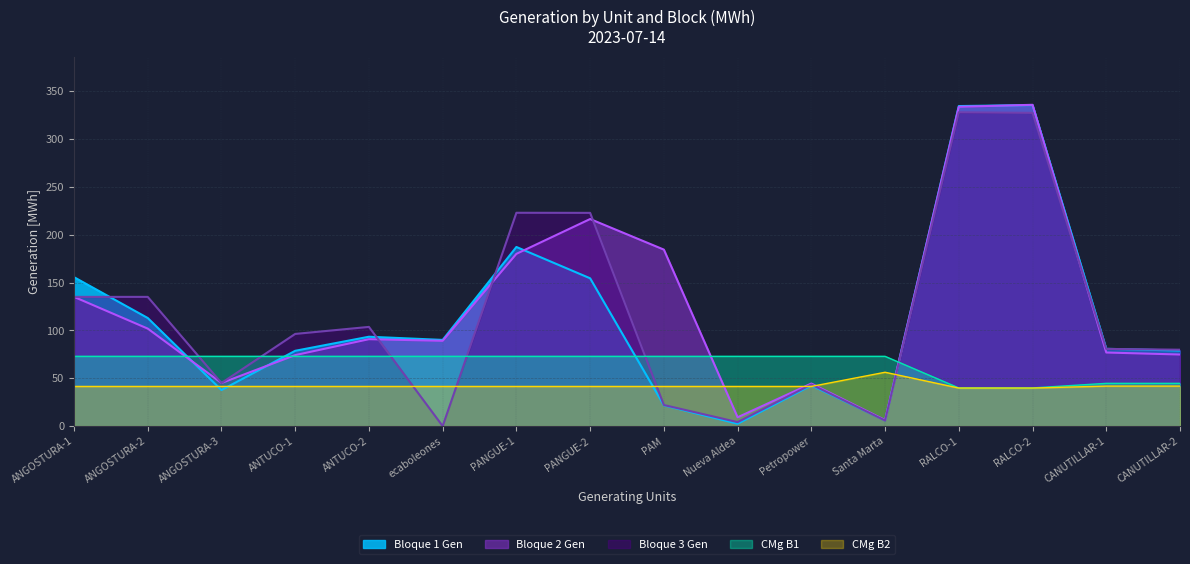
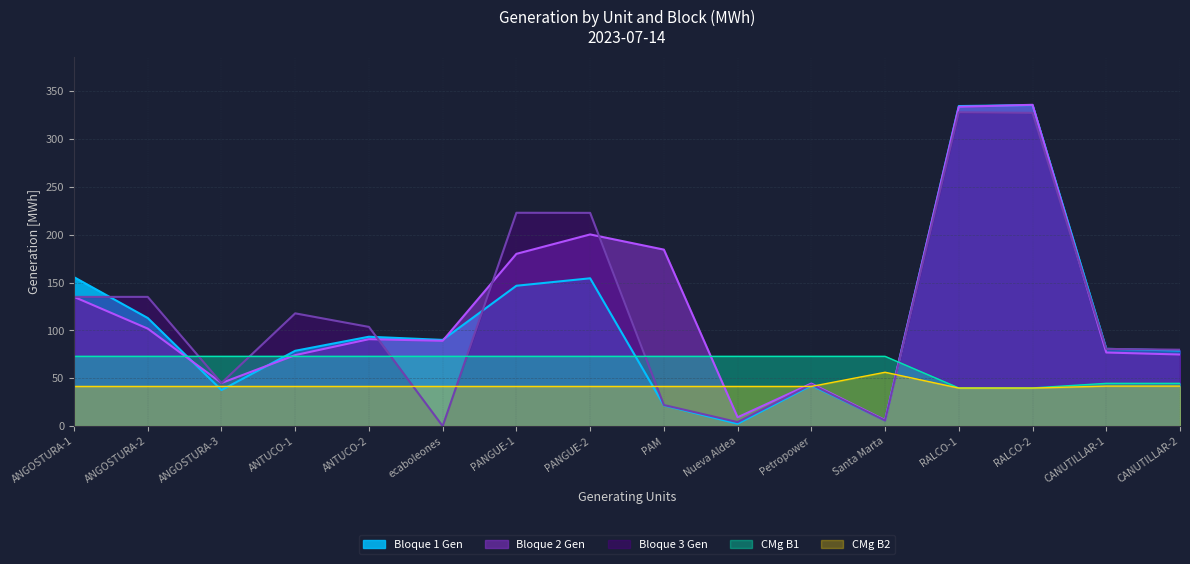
Bloque 3 Gen, ANTUCO-1: 100 -> 120
Bloque 1 Gen, PANGUE-1: 190 -> 150
Bloque 2 Gen, PANGUE-2: 220 -> 200
